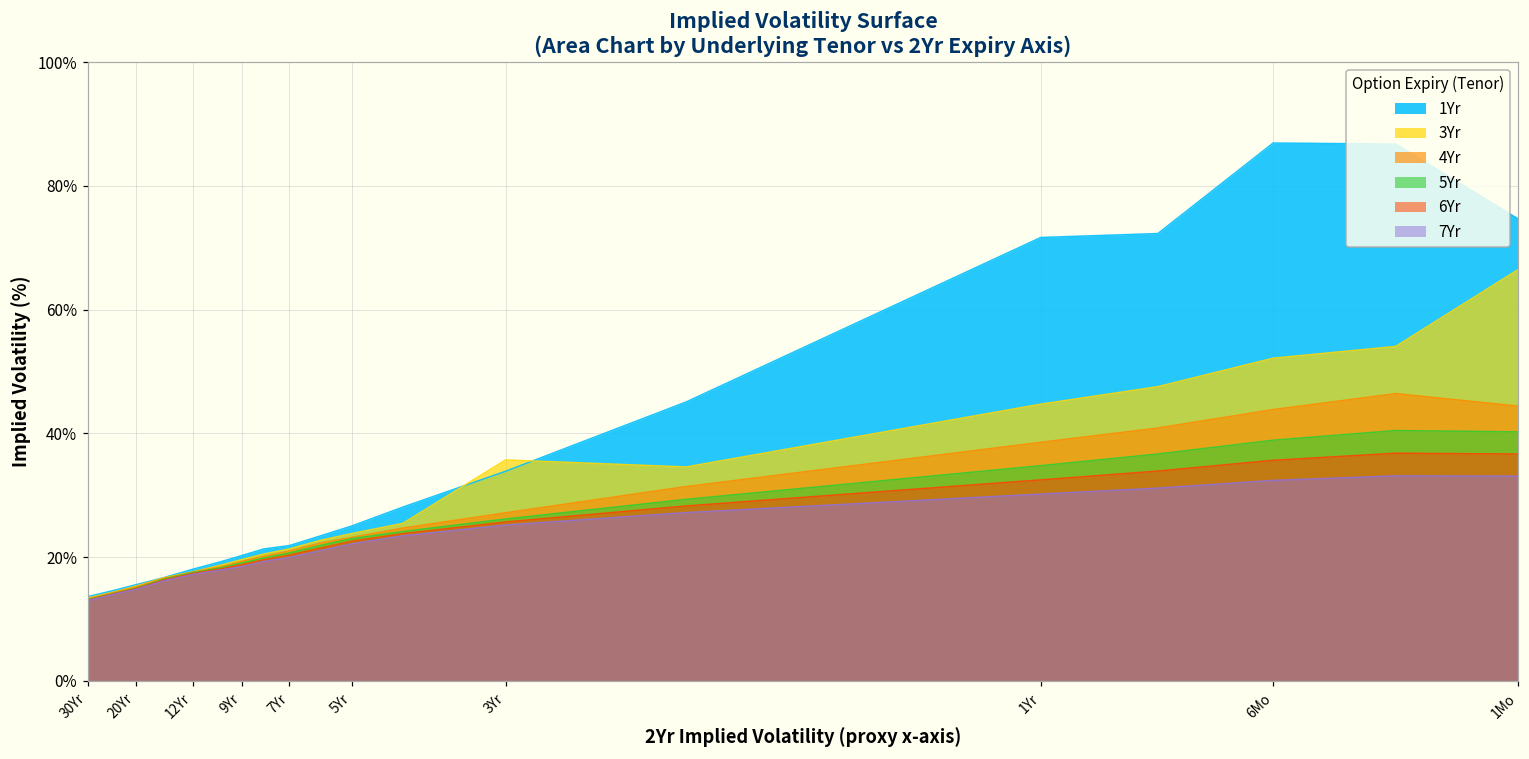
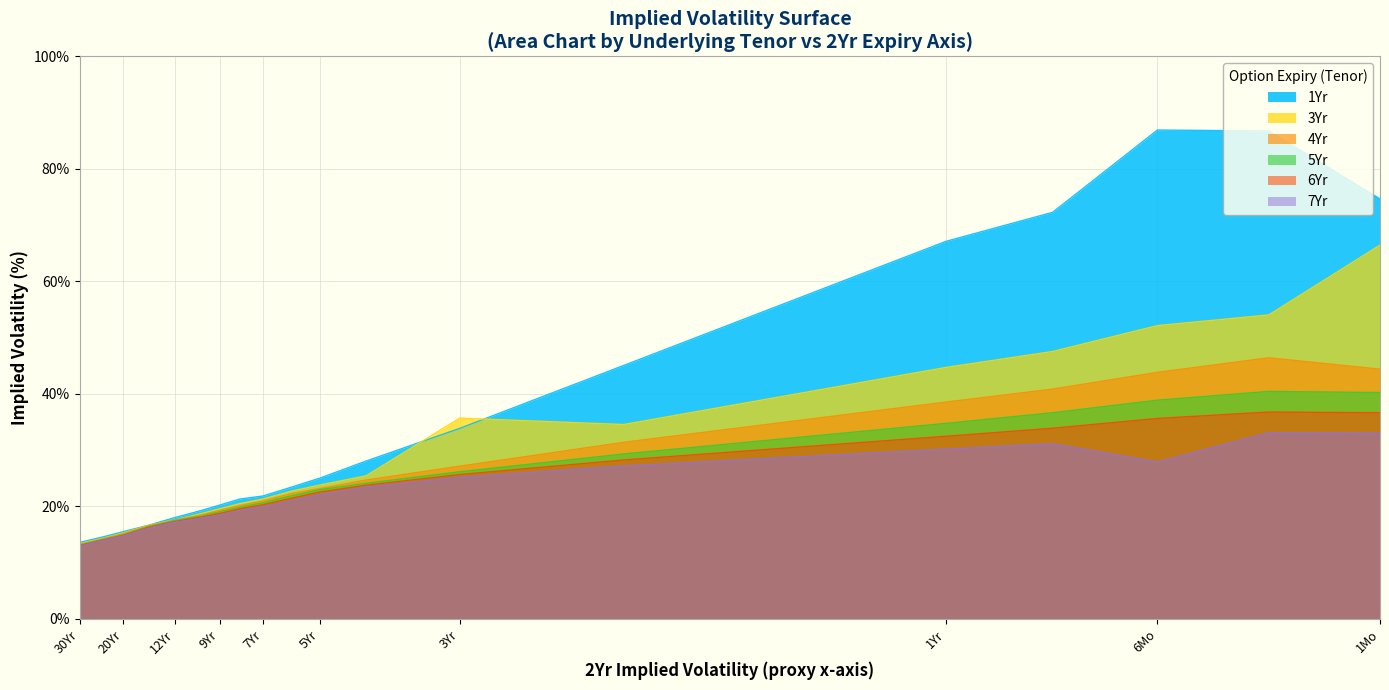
1Yr, 1Yr: 72% -> 67%
7Yr, 6Mo: 32% -> 28%
